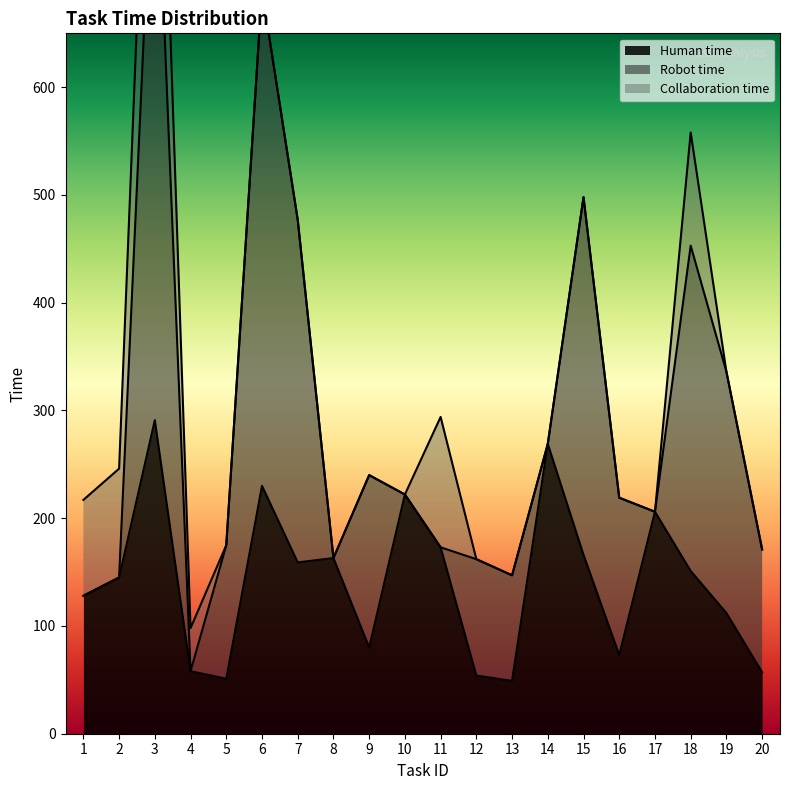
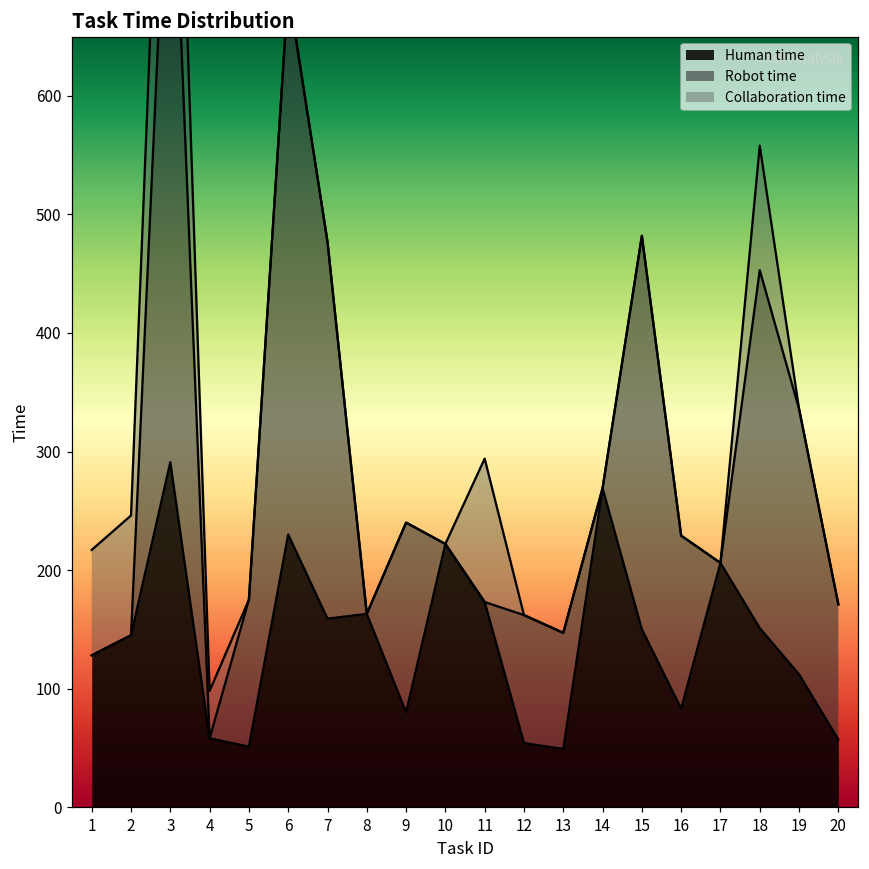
Human time, 15: 166 -> 150
Human time, 16: 73 -> 83
